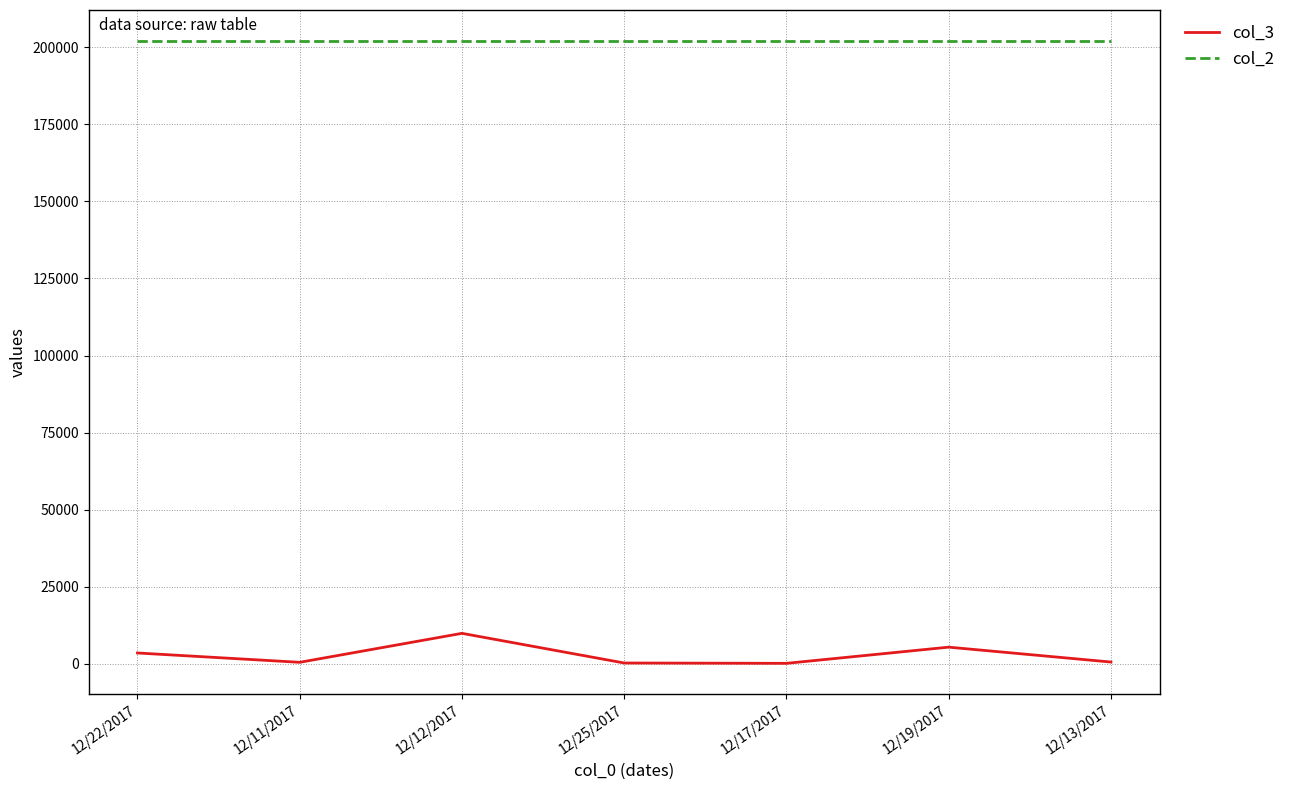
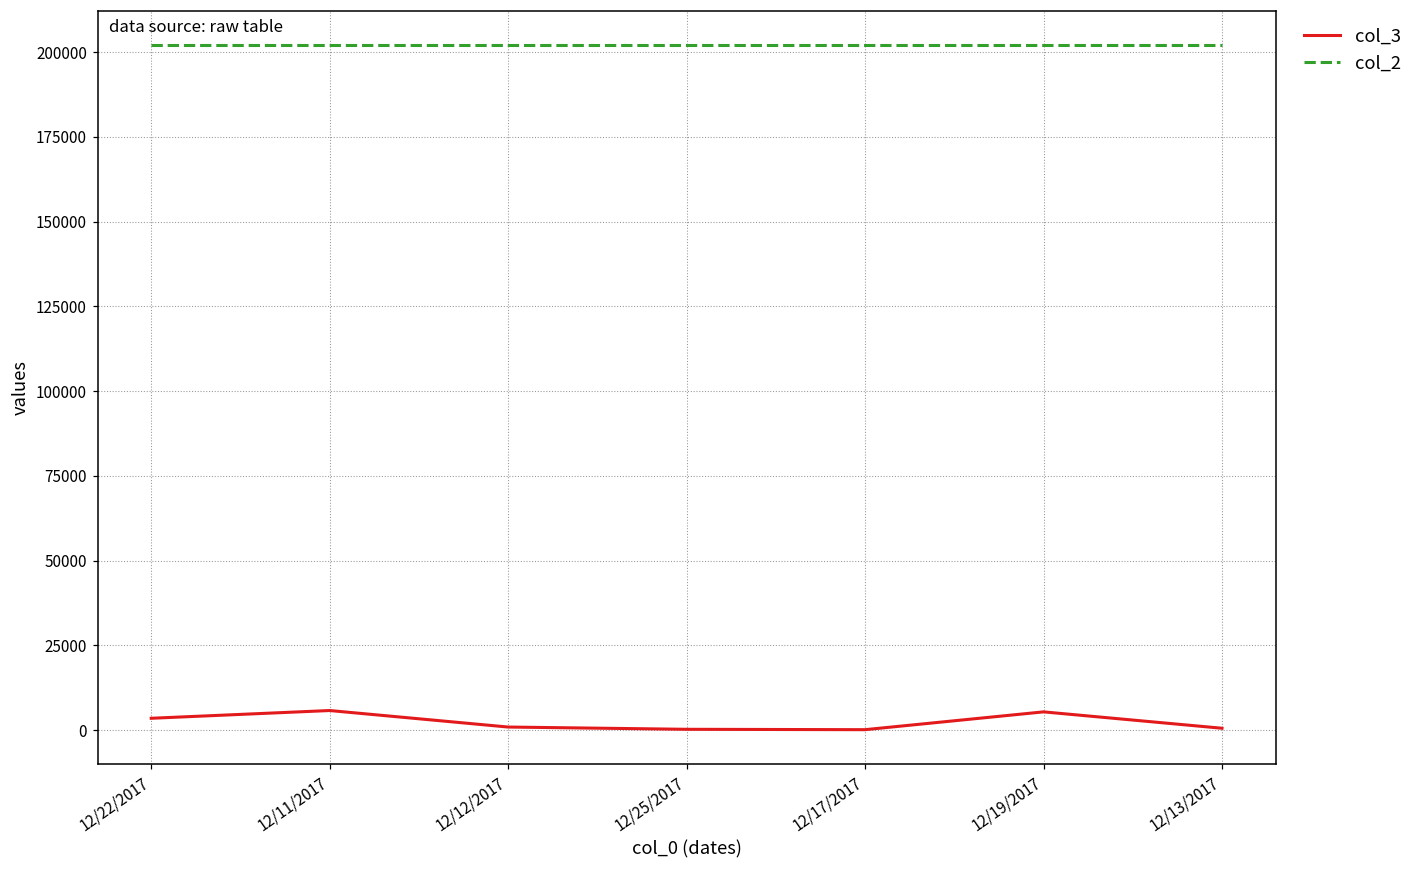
col_3, 12/11/2017: 0 -> 6000
col_3, 12/12/2017: 10000 -> 1000
